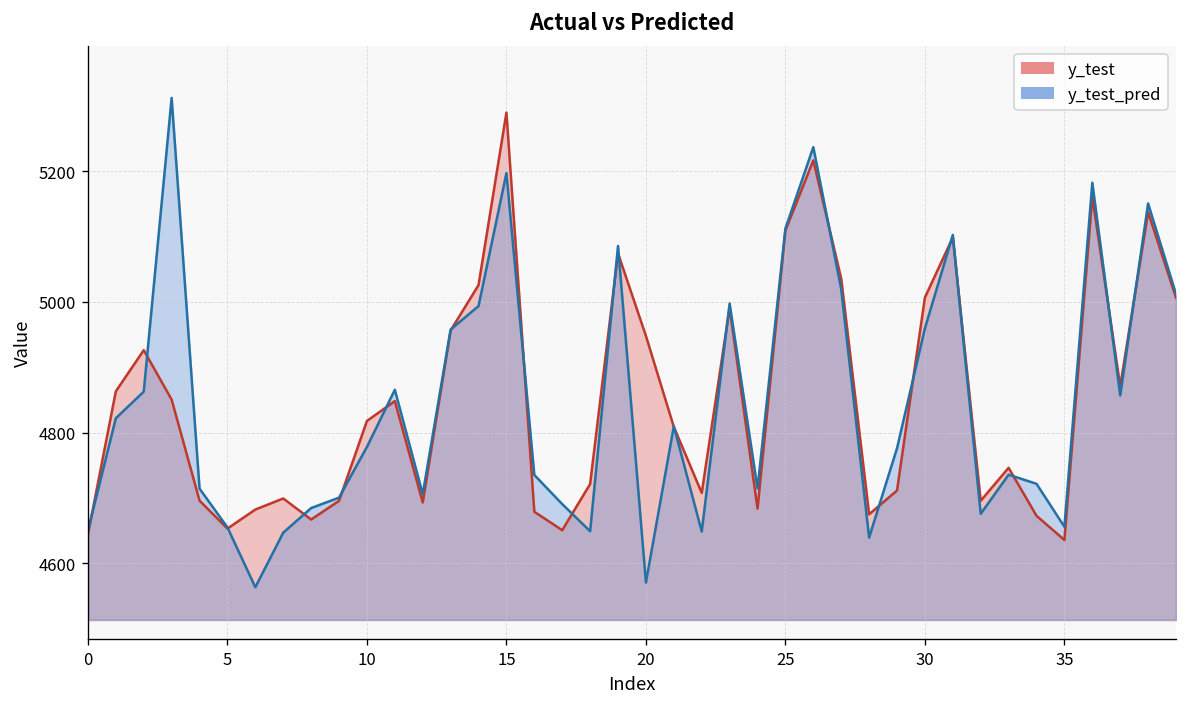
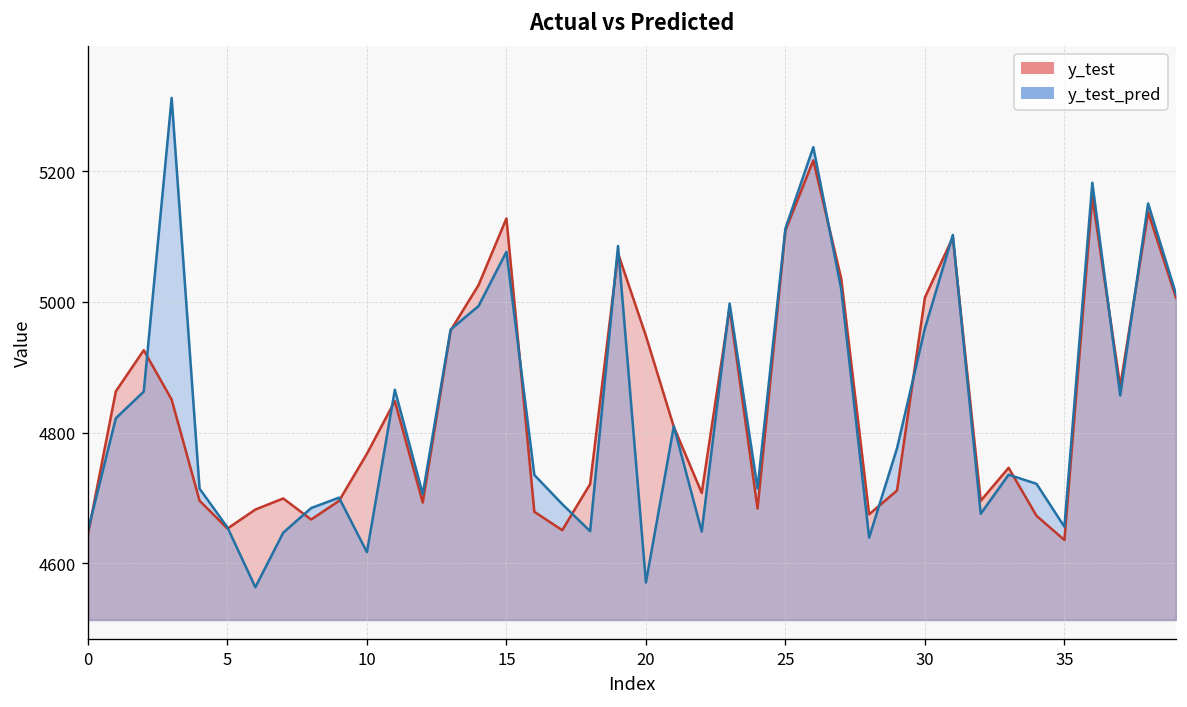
y_test, 10: 4820 -> 4770
y_test_pred, 10: 4780 -> 4620
y_test, 15: 5290 -> 5130
y_test_pred, 15: 5200 -> 5080
